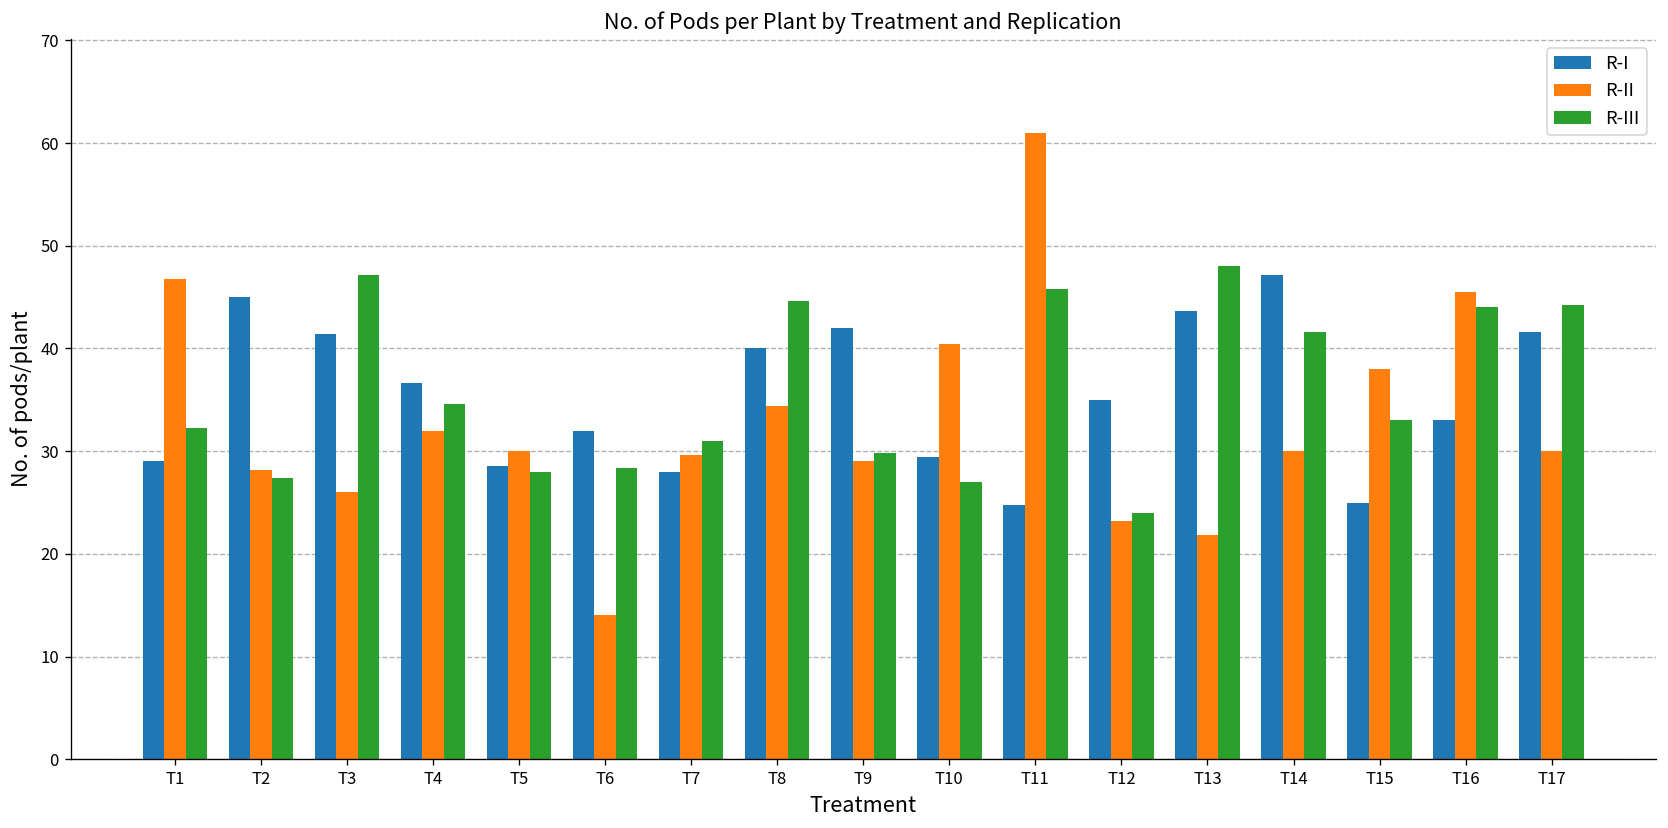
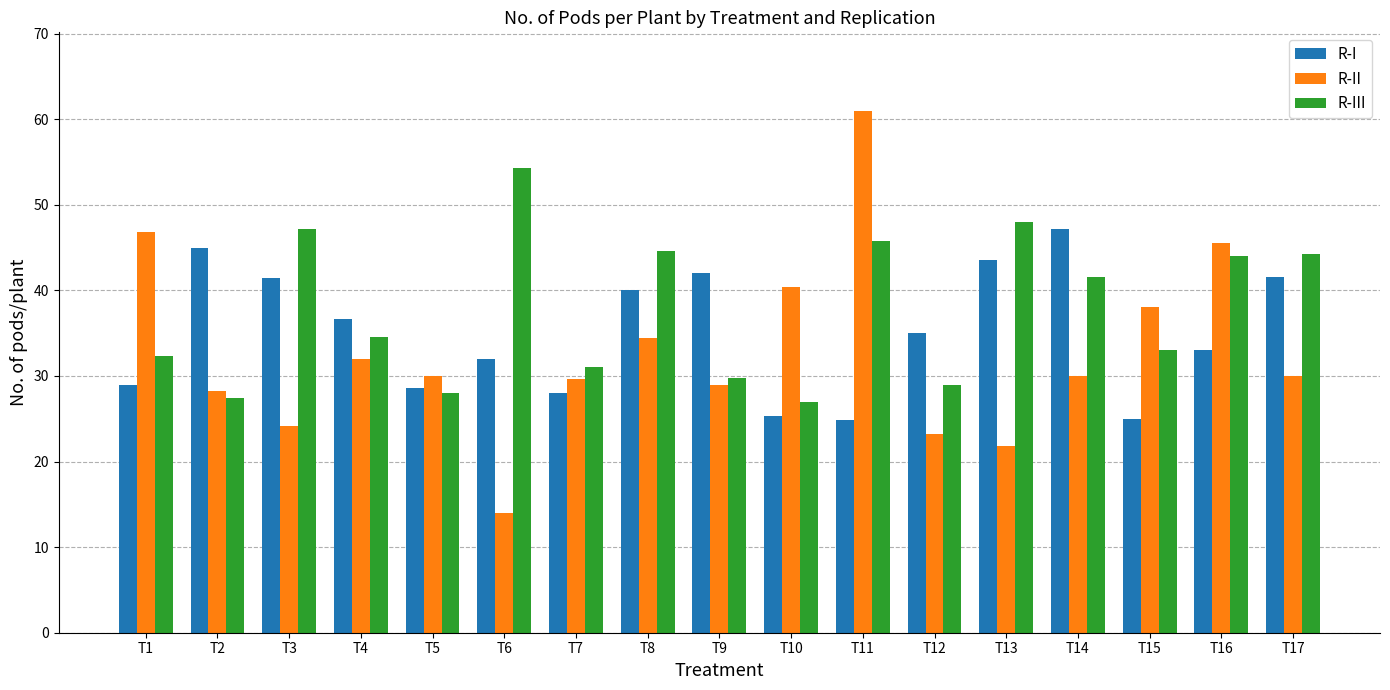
R-II, T3: 26 -> 24
R-III, T6: 28 -> 54
R-I, T10: 29 -> 25
R-III, T12: 24 -> 29
